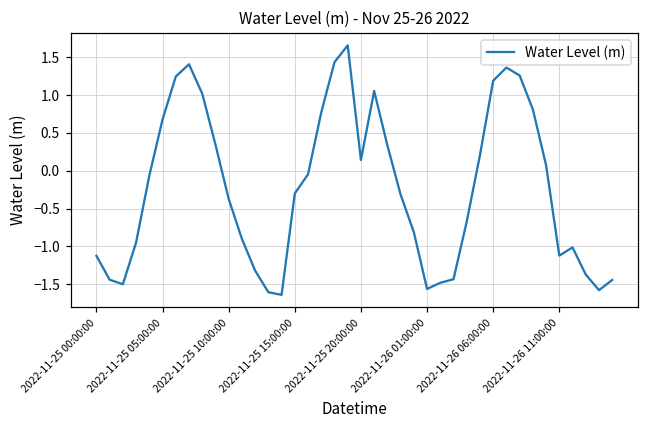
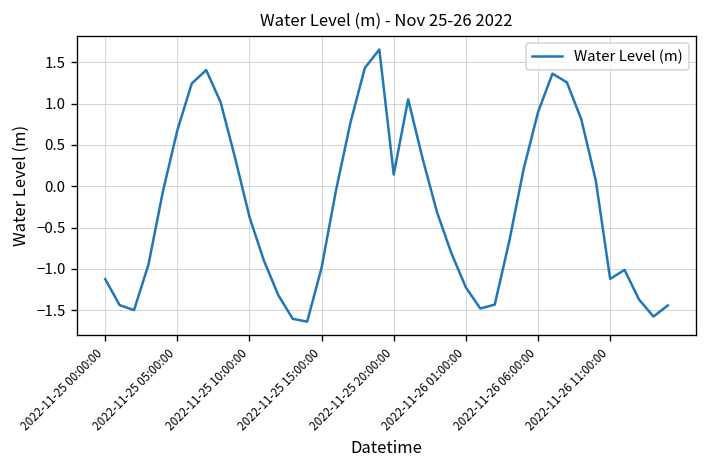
2022-11-25 15:00:00: -0.3 -> -1.0
2022-11-26 01:00:00: -1.6 -> -1.2
2022-11-26 06:00:00: 1.2 -> 0.9
